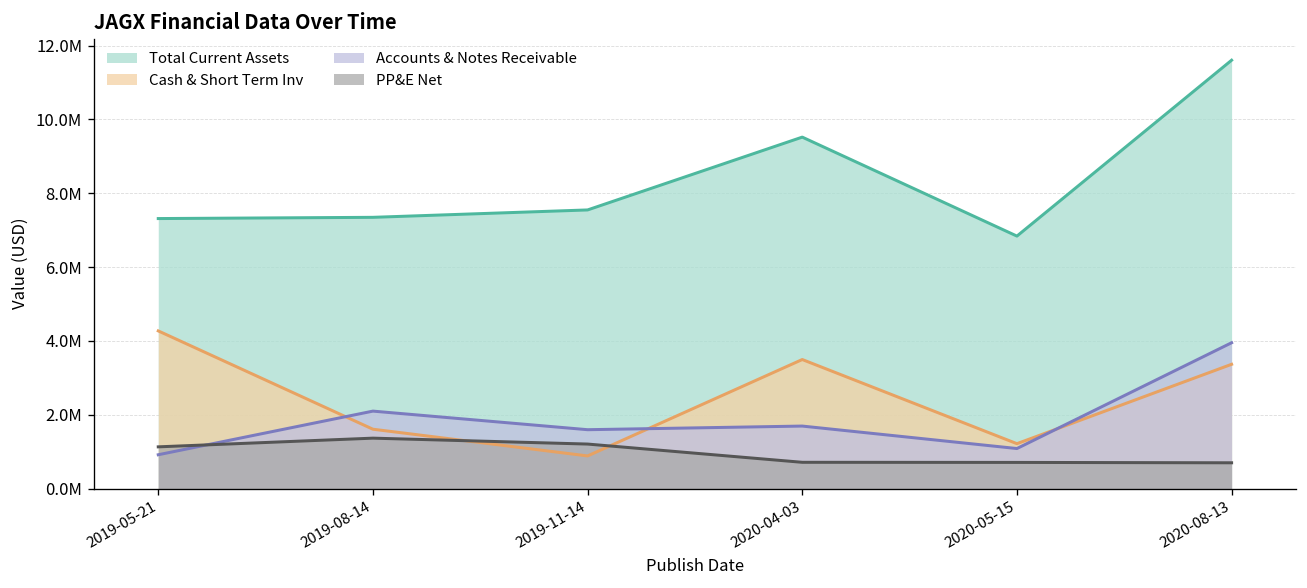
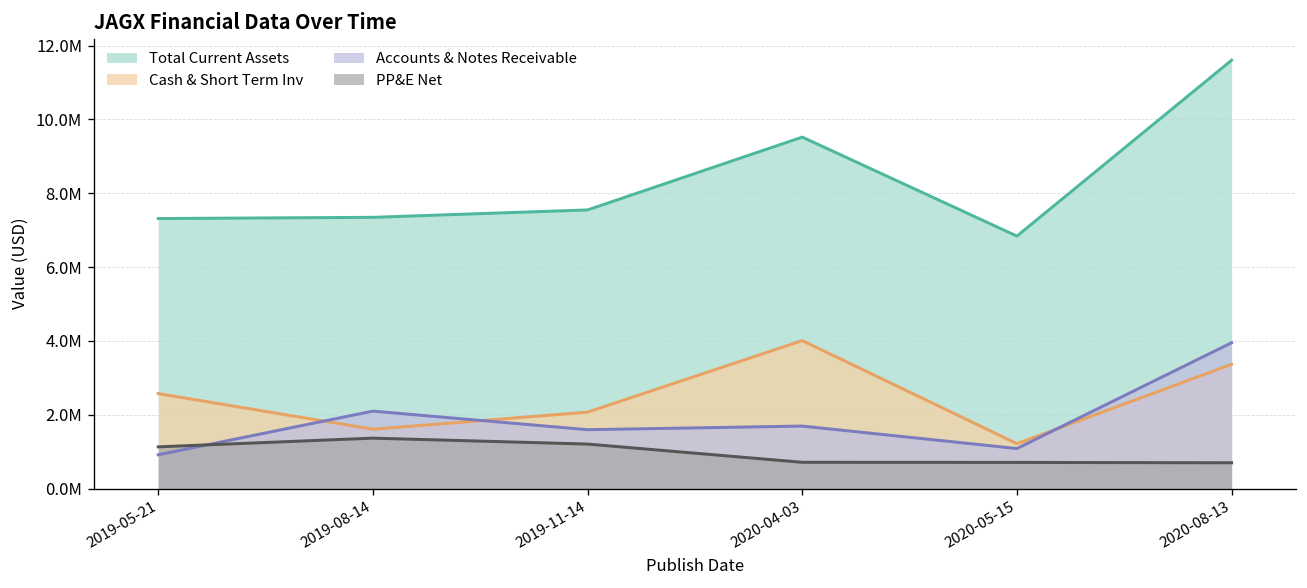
Cash & Short Term Inv, 2019-05-21: 4300000 -> 2600000
Cash & Short Term Inv, 2019-11-14: 900000 -> 2100000
Cash & Short Term Inv, 2020-04-03: 3500000 -> 4000000
